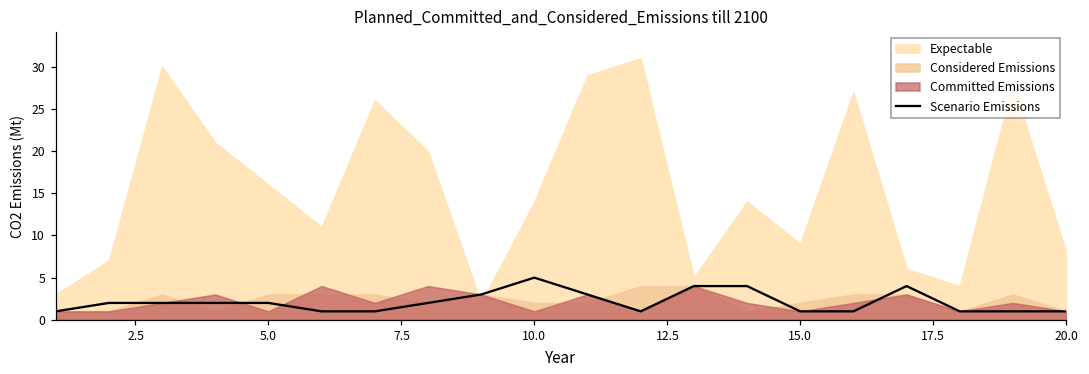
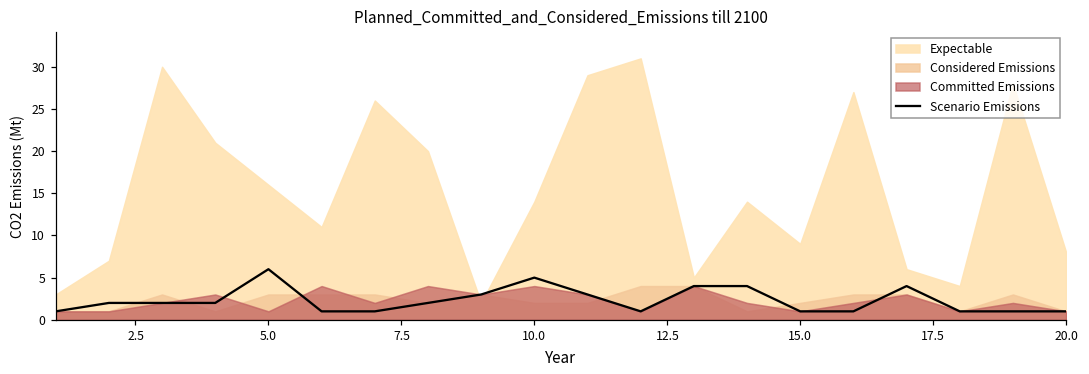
Scenario Emissions, 5.0: 2 -> 6
Committed Emissions, 10.0: 1 -> 4
